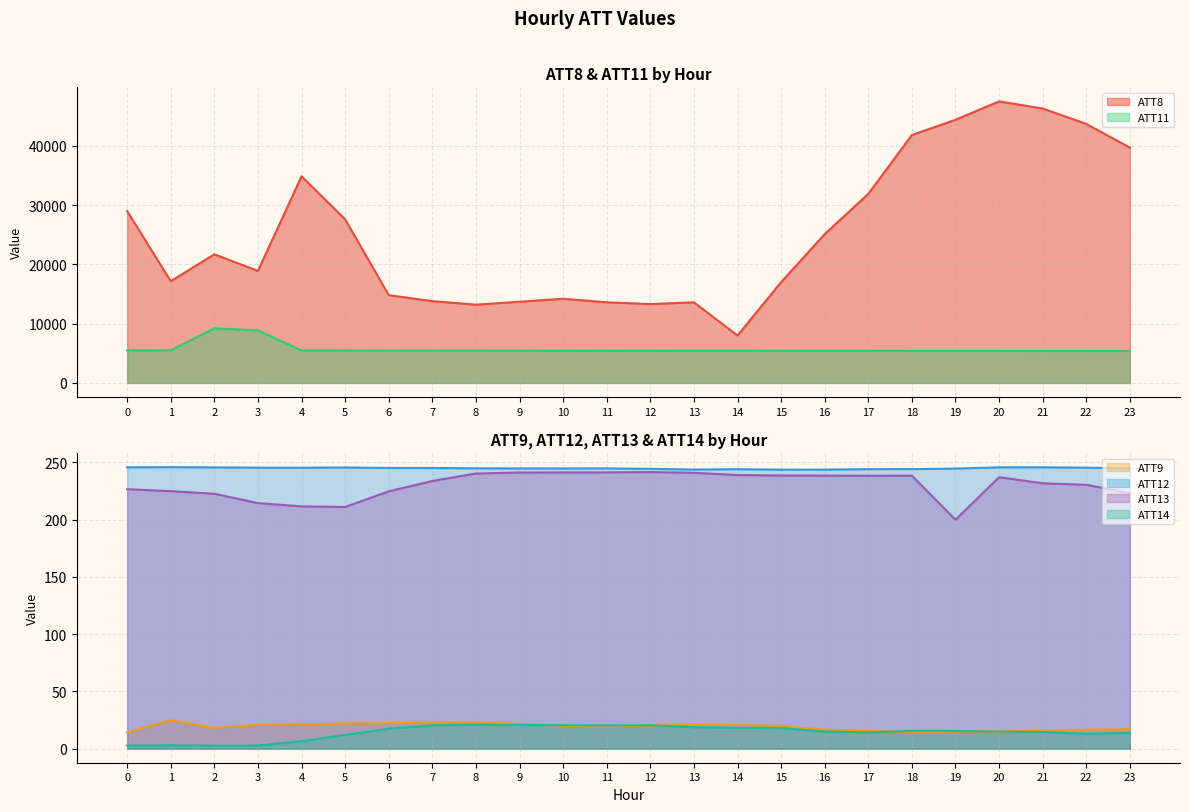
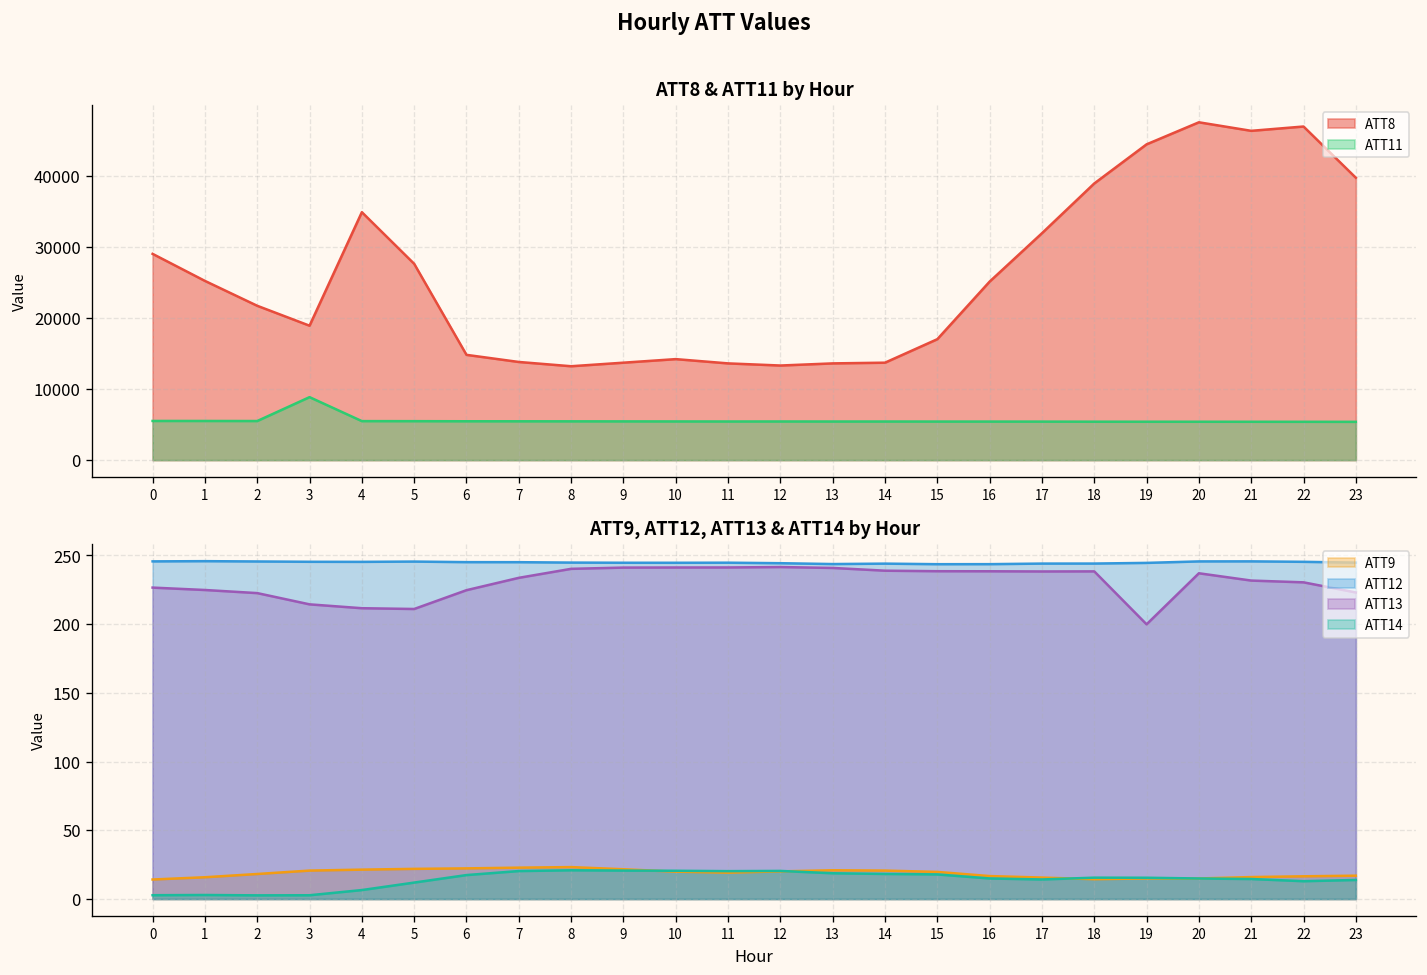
ATT8 & ATT11 by Hour, ATT8, 1: 17000 -> 25000
ATT8 & ATT11 by Hour, ATT11, 2: 9000 -> 5000
ATT8 & ATT11 by Hour, ATT8, 14: 8000 -> 14000
ATT8 & ATT11 by Hour, ATT8, 18: 42000 -> 39000
ATT8 & ATT11 by Hour, ATT8, 22: 44000 -> 47000
ATT9, ATT12, ATT13 & ATT14 by Hour, ATT9, 1: 25 -> 16
